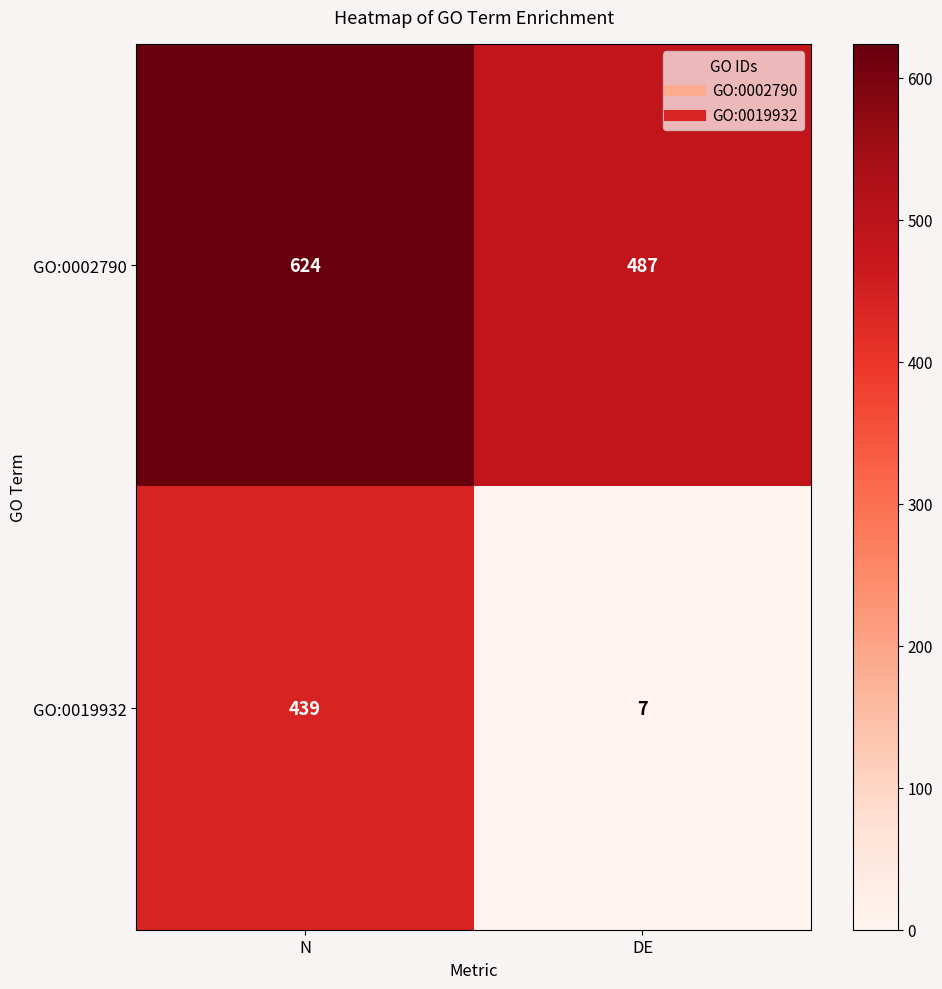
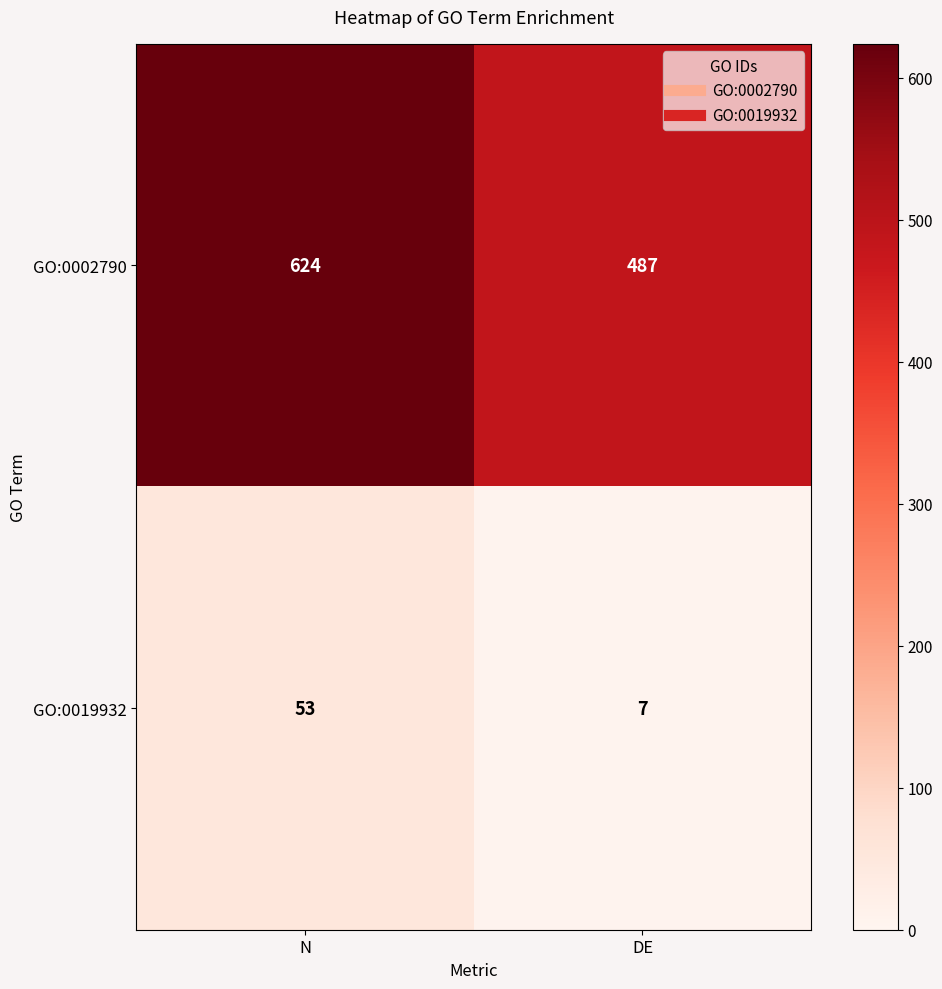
GO:0019932, N: 439 -> 53
